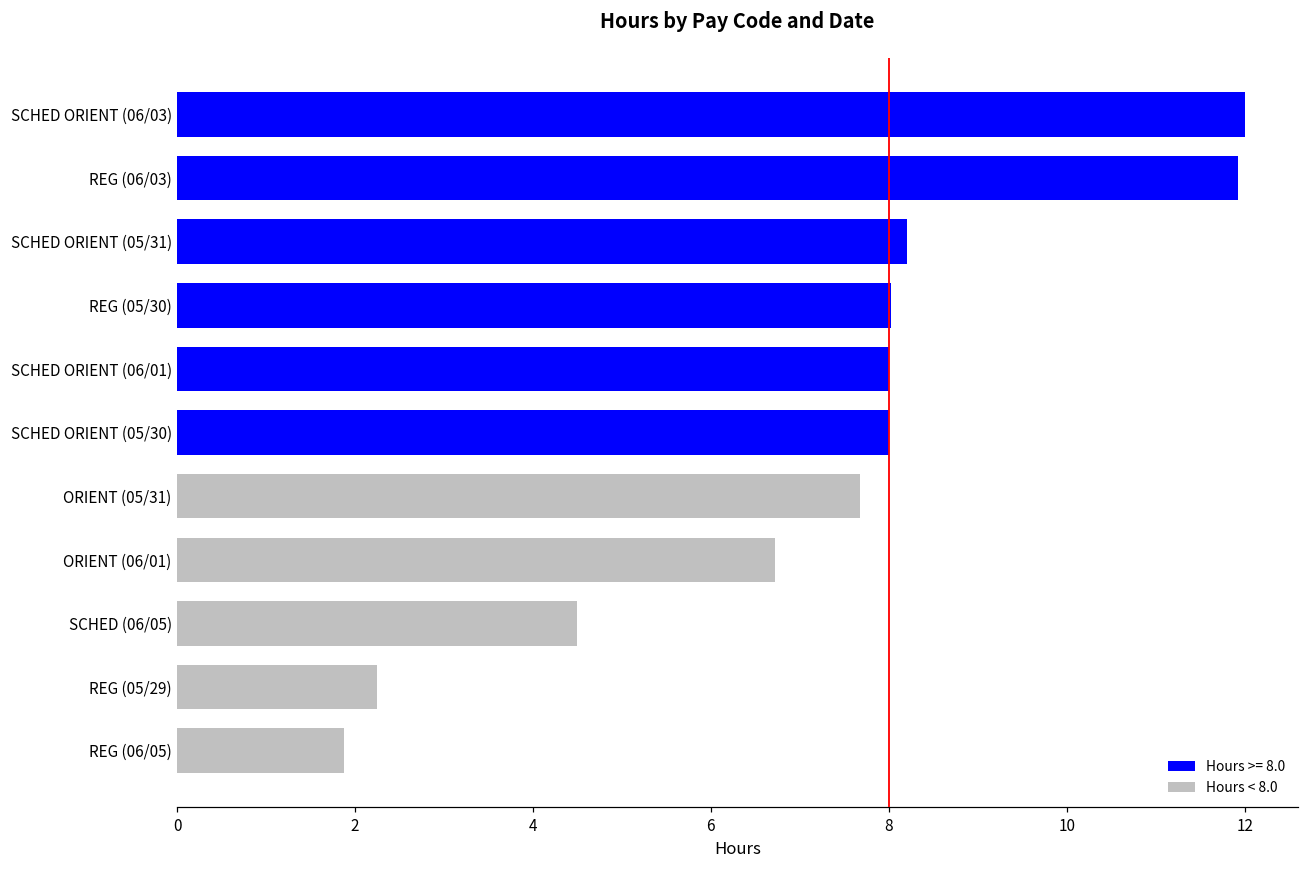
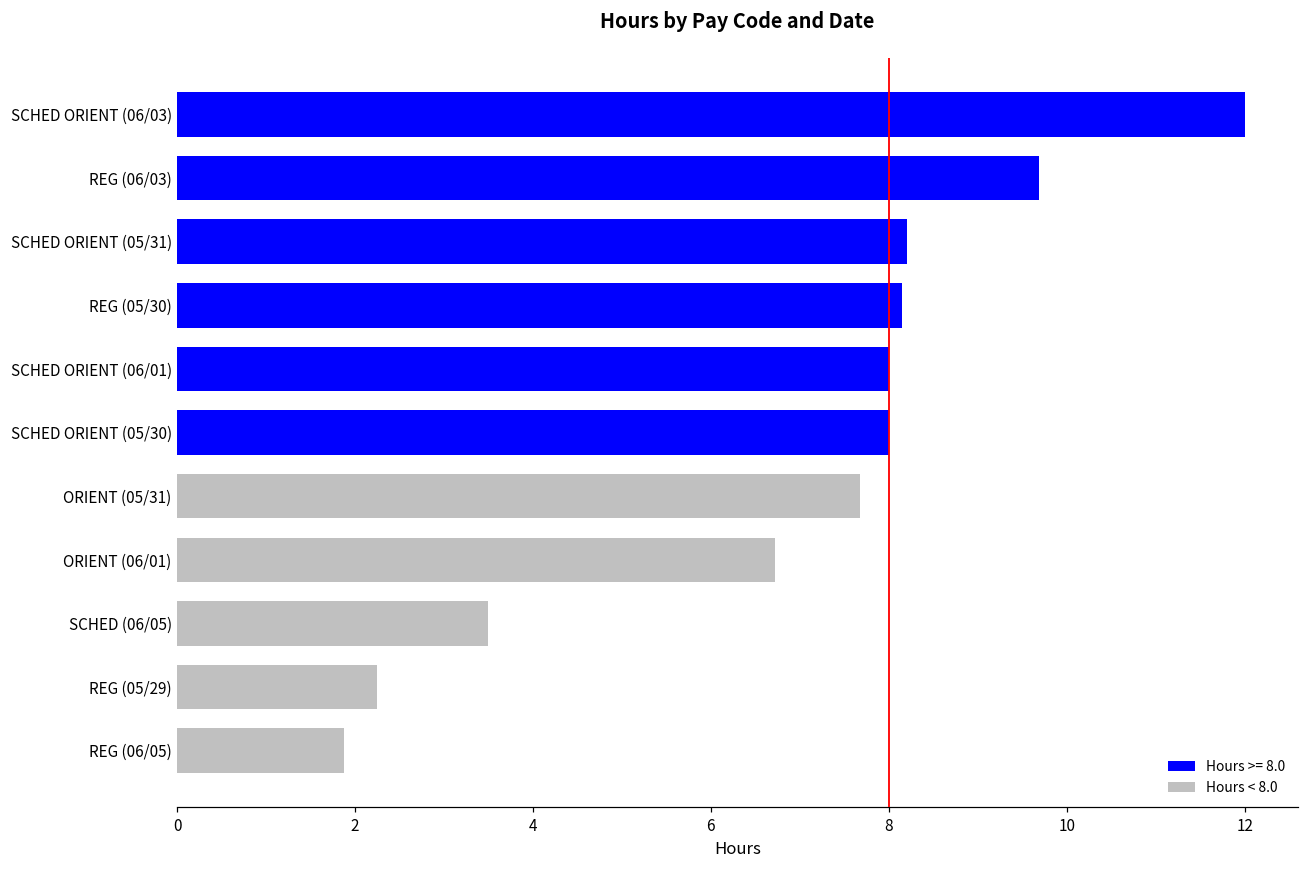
REG (06/03): 11.9 -> 9.7
REG (05/30): 8.0 -> 8.2
SCHED (06/05): 4.5 -> 3.5
